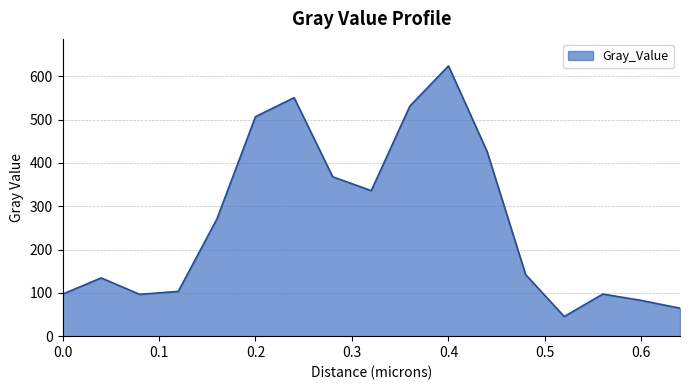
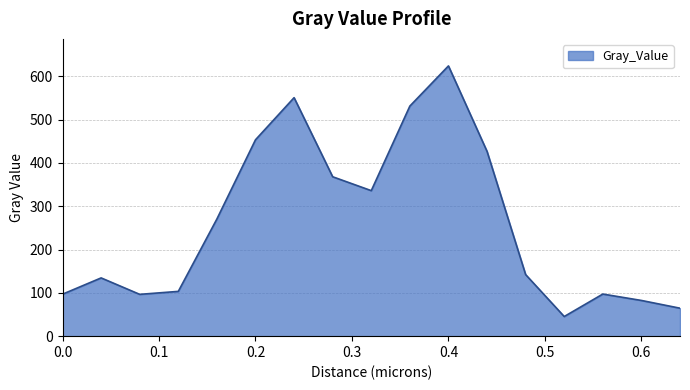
0.2: 510 -> 450
